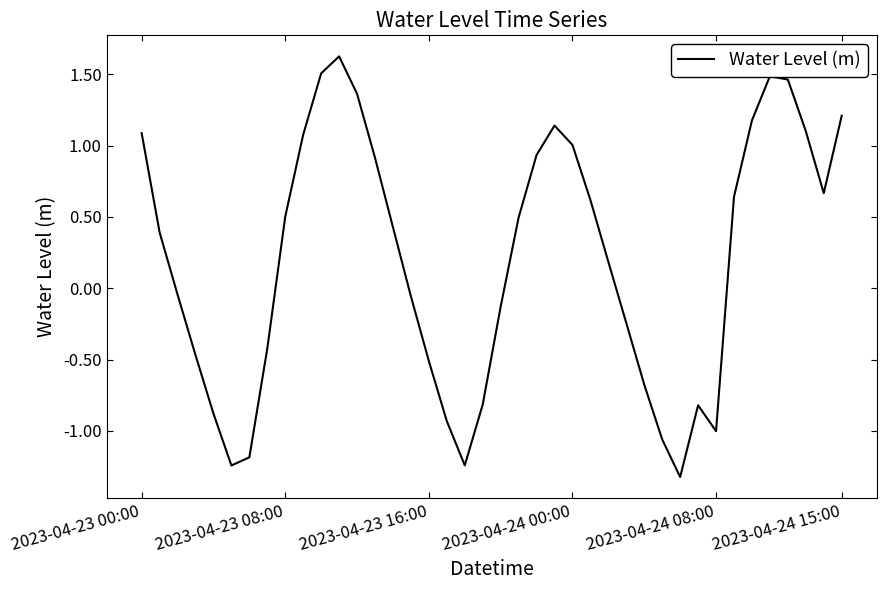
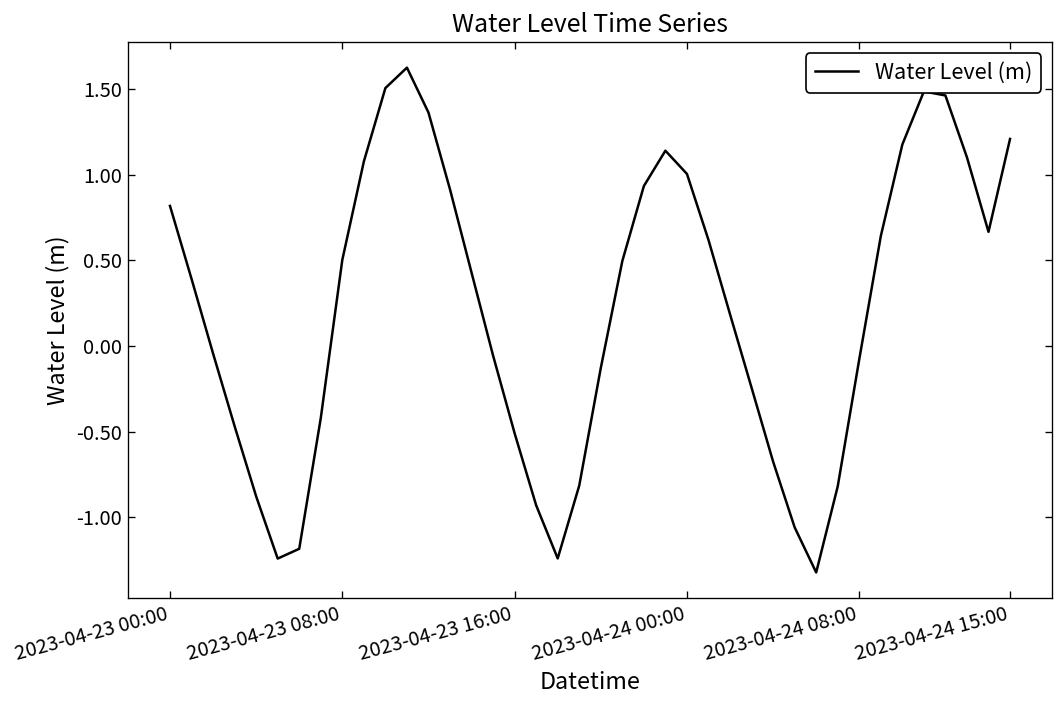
2023-04-23 00:00: 1.09 -> 0.82
2023-04-24 08:00: -1.00 -> -0.08
